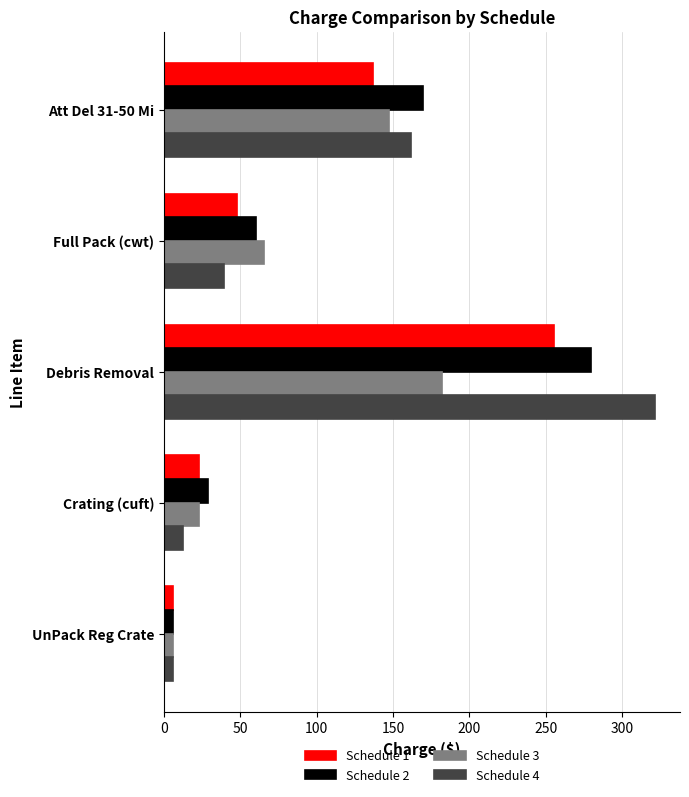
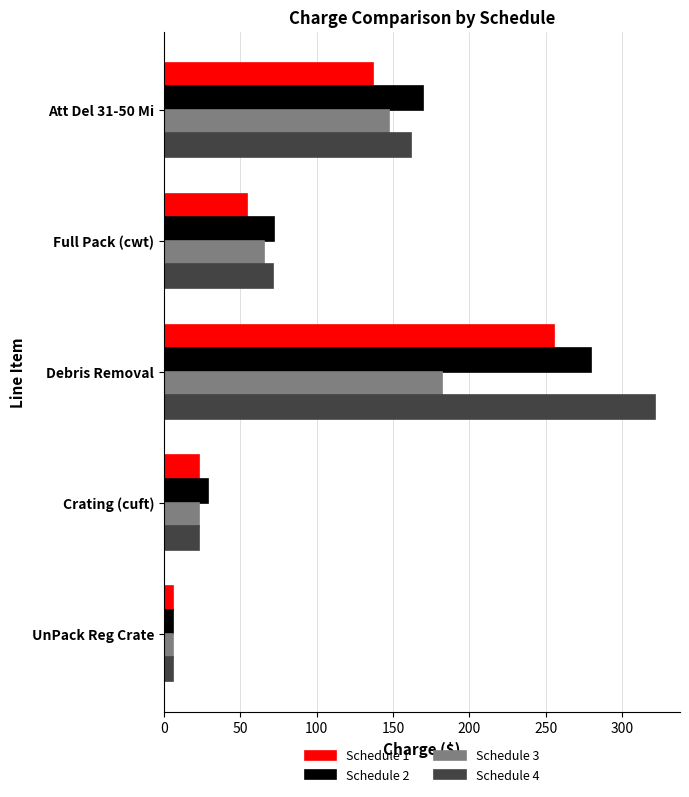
Schedule 1, Full Pack (cwt): 48 -> 54
Schedule 2, Full Pack (cwt): 60 -> 72
Schedule 4, Full Pack (cwt): 40 -> 71
Schedule 4, Crating (cuft): 13 -> 23
